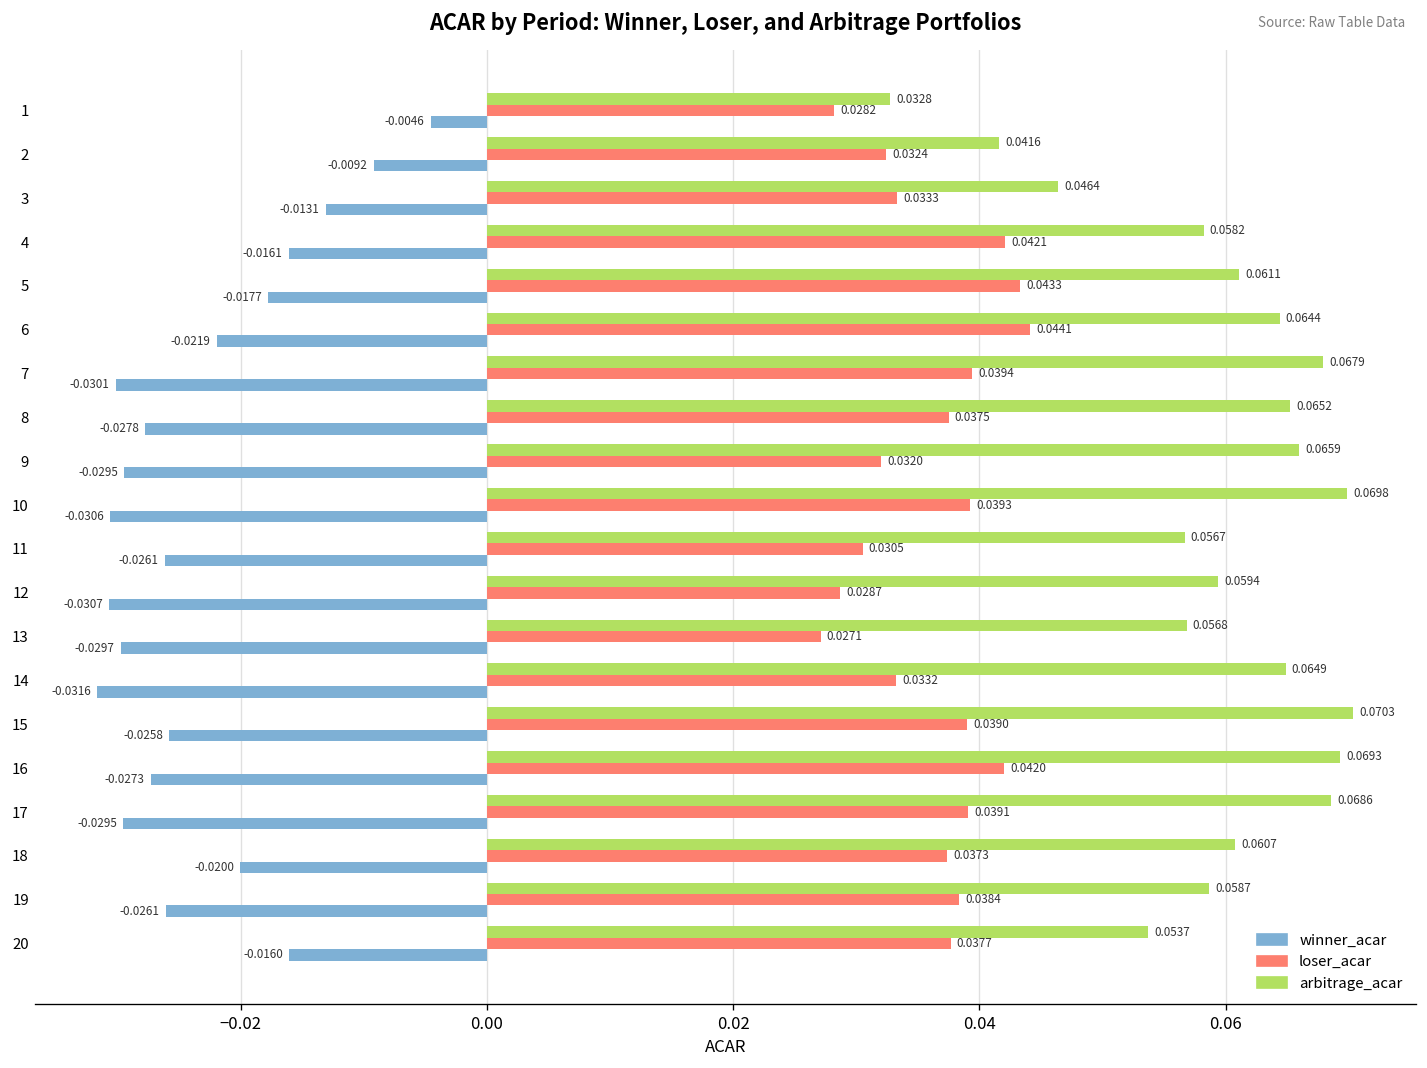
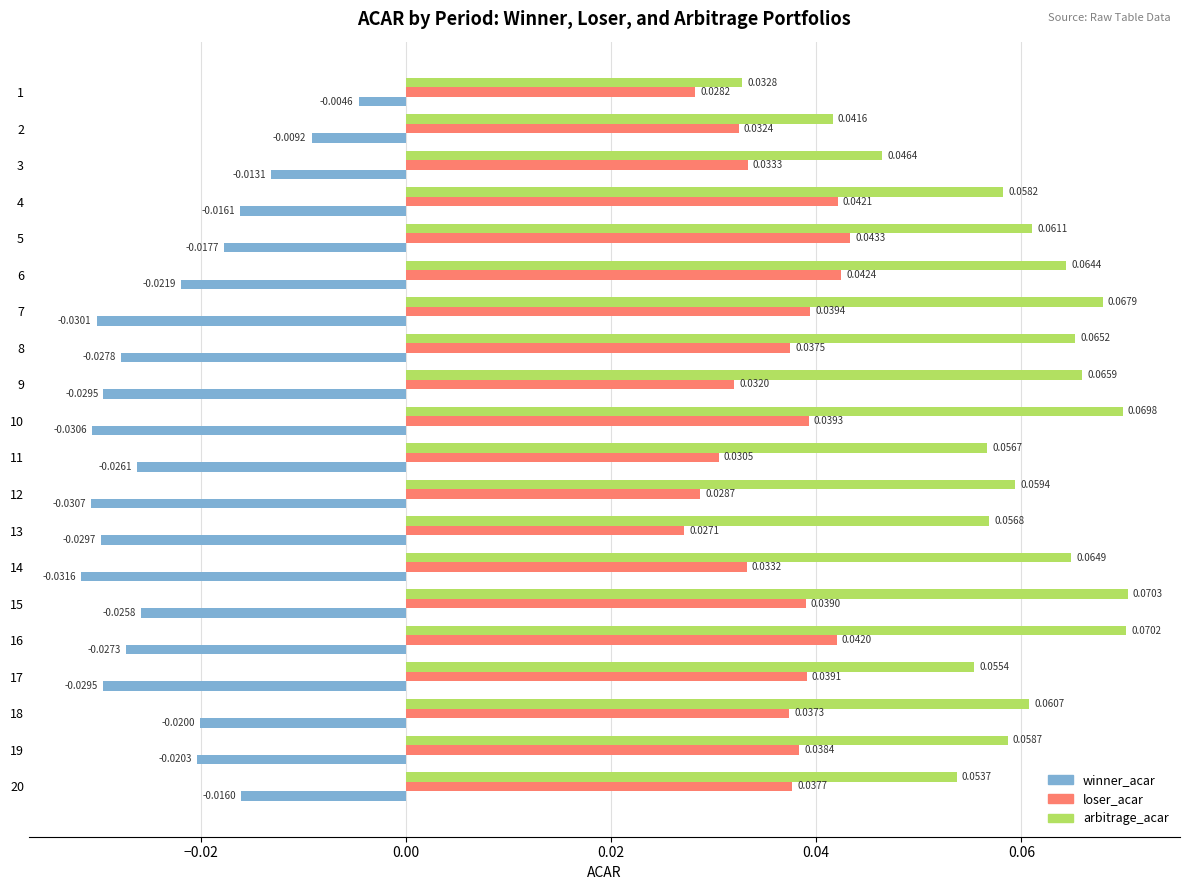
loser_acar, 6: 0.0441 -> 0.0424
arbitrage_acar, 16: 0.0693 -> 0.0702
arbitrage_acar, 17: 0.0686 -> 0.0554
winner_acar, 19: -0.0261 -> -0.0203
